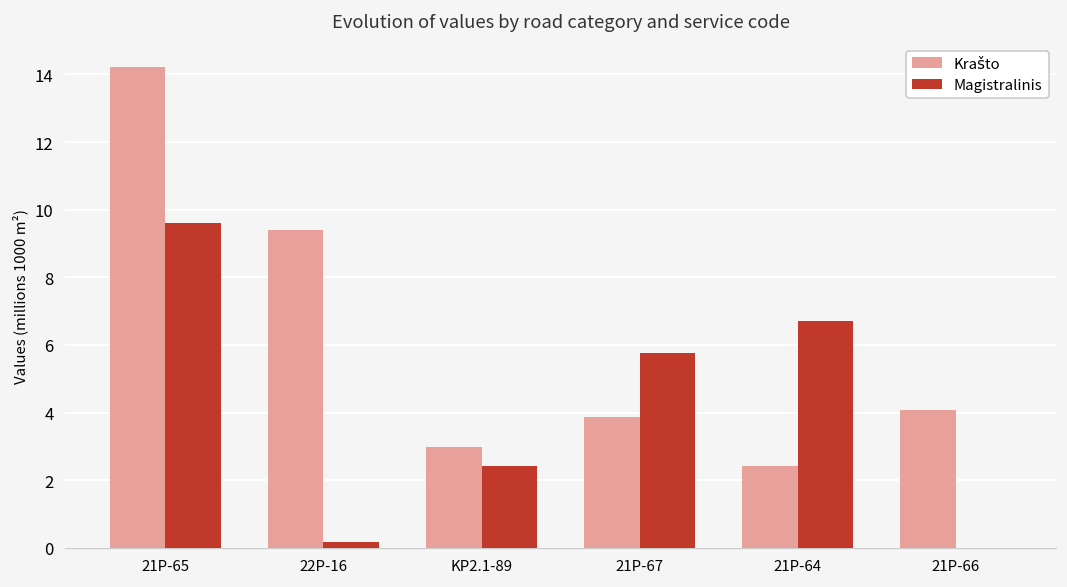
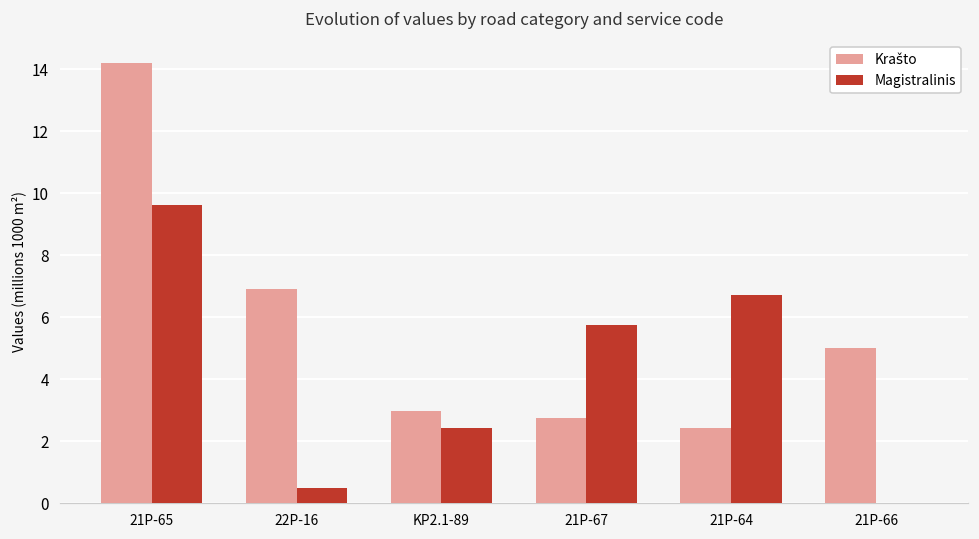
Krašto, 22P-16: 9.4 -> 6.9
Magistralinis, 22P-16: 0.2 -> 0.5
Krašto, 21P-67: 3.9 -> 2.8
Krašto, 21P-66: 4.1 -> 5.0
